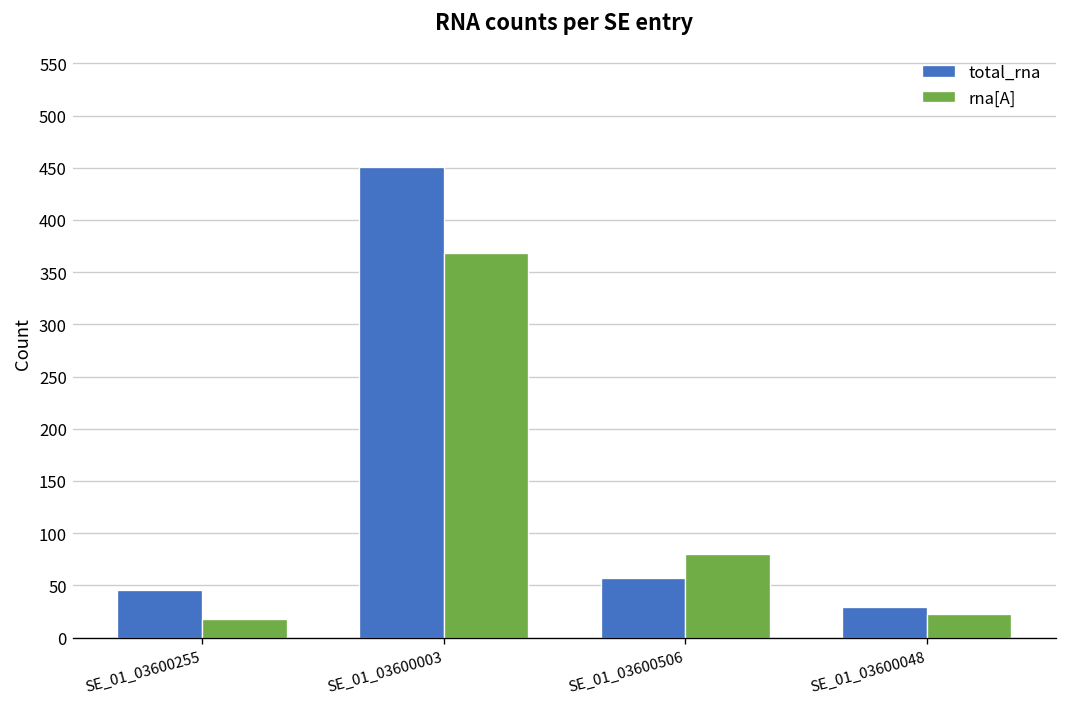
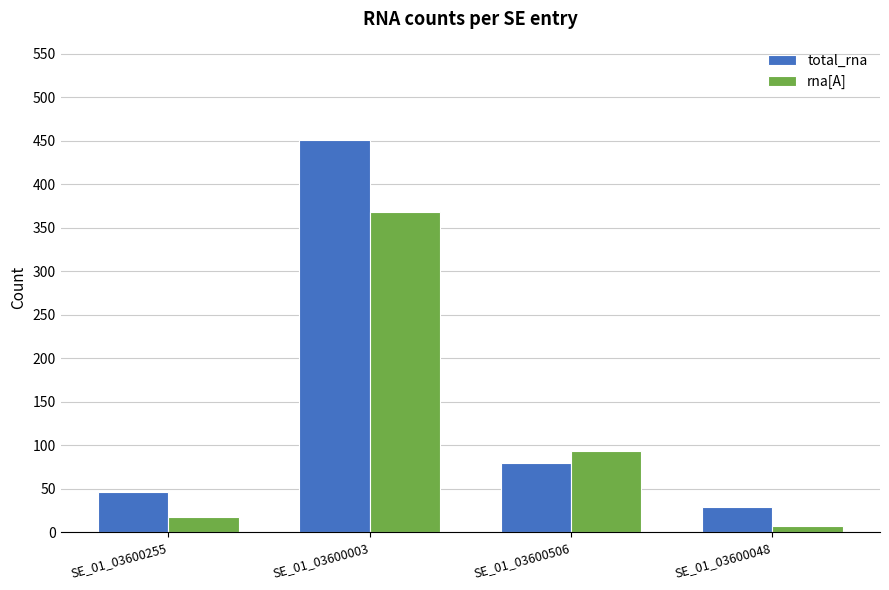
total_rna, SE_01_03600506: 60 -> 80
rna[A], SE_01_03600506: 80 -> 90
rna[A], SE_01_03600048: 20 -> 10
